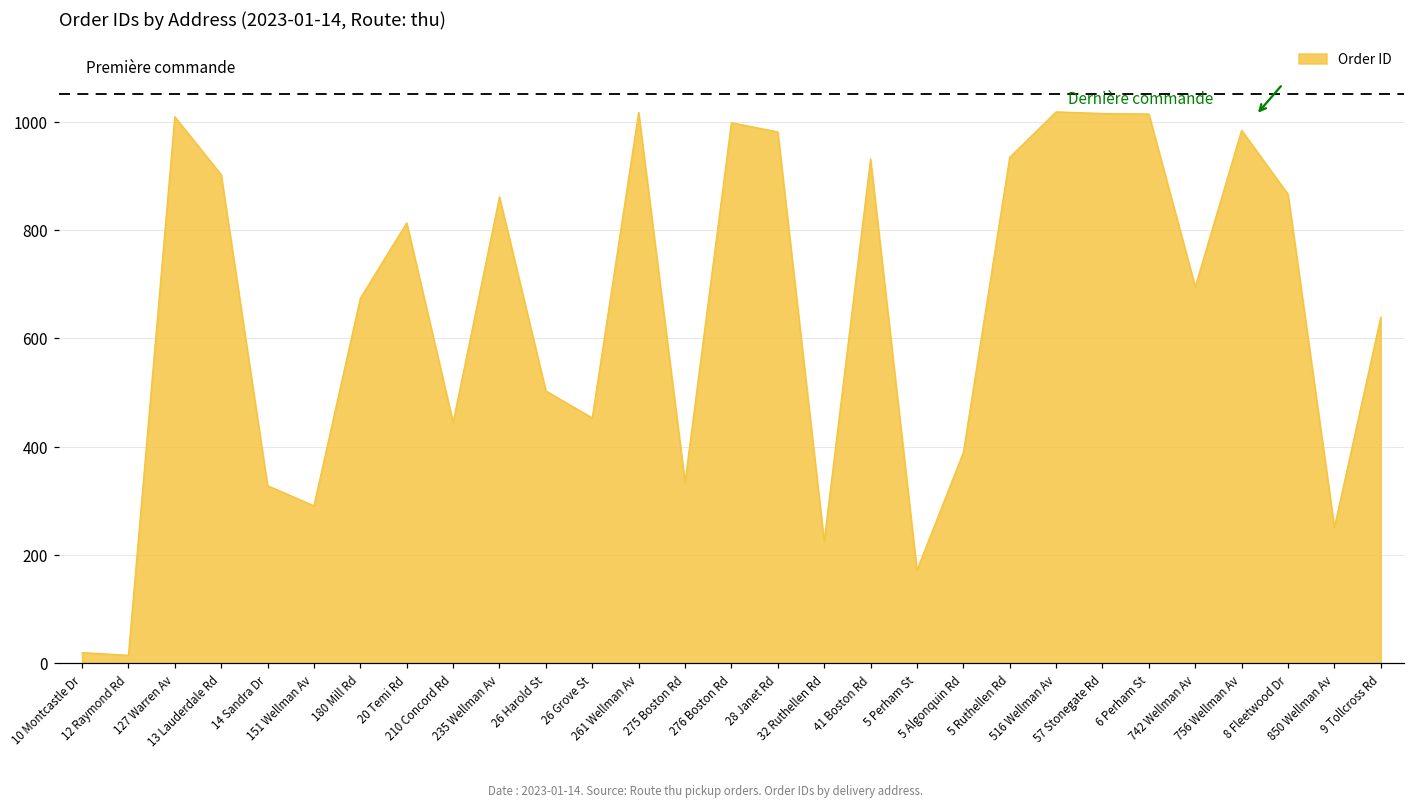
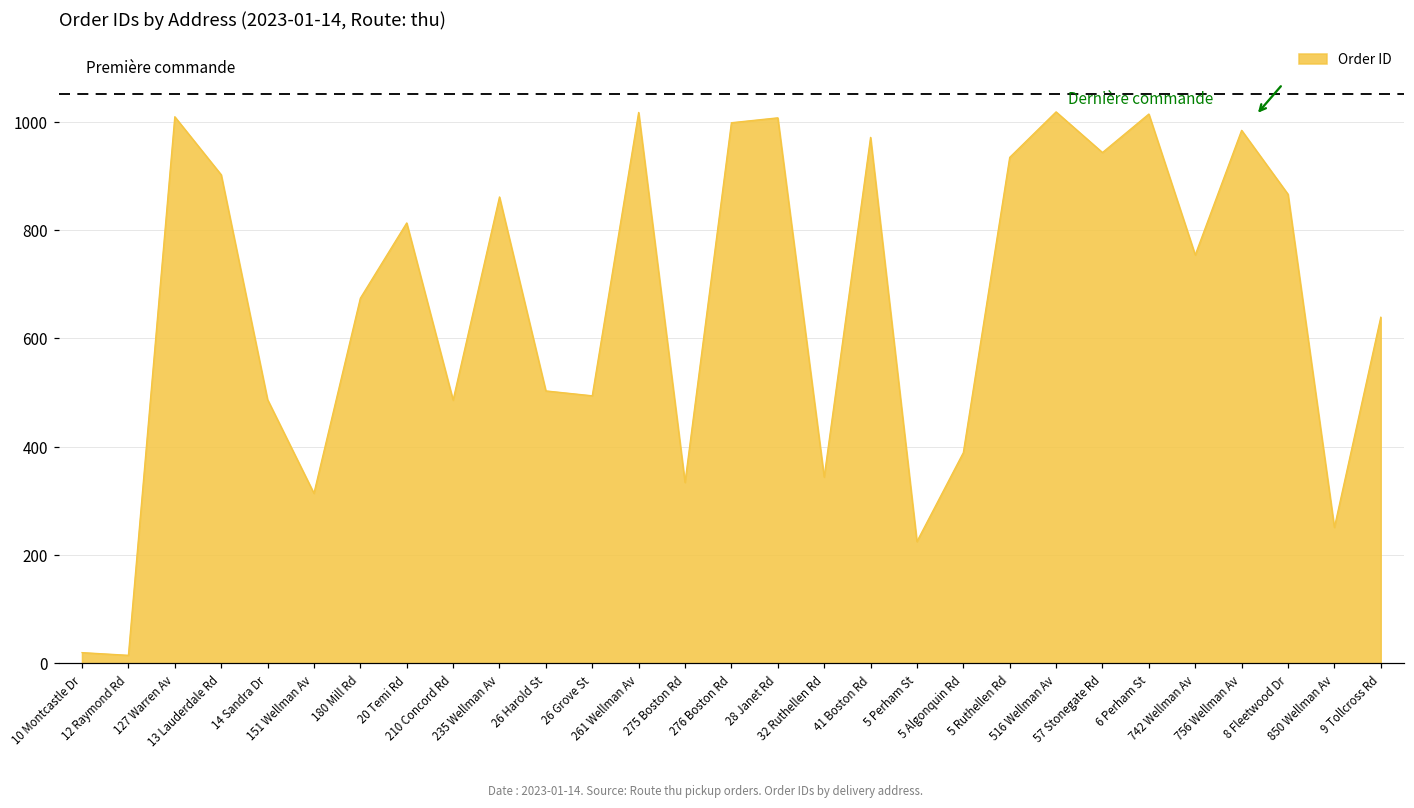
14 Sandra Dr: 330 -> 490
151 Wellman Av: 290 -> 310
210 Concord Rd: 450 -> 490
26 Grove St: 450 -> 490
28 Janet Rd: 980 -> 1010
32 Ruthellen Rd: 230 -> 340
41 Boston Rd: 930 -> 970
5 Perham St: 170 -> 230
57 Stonegate Rd: 1020 -> 940
742 Wellman Av: 700 -> 750
